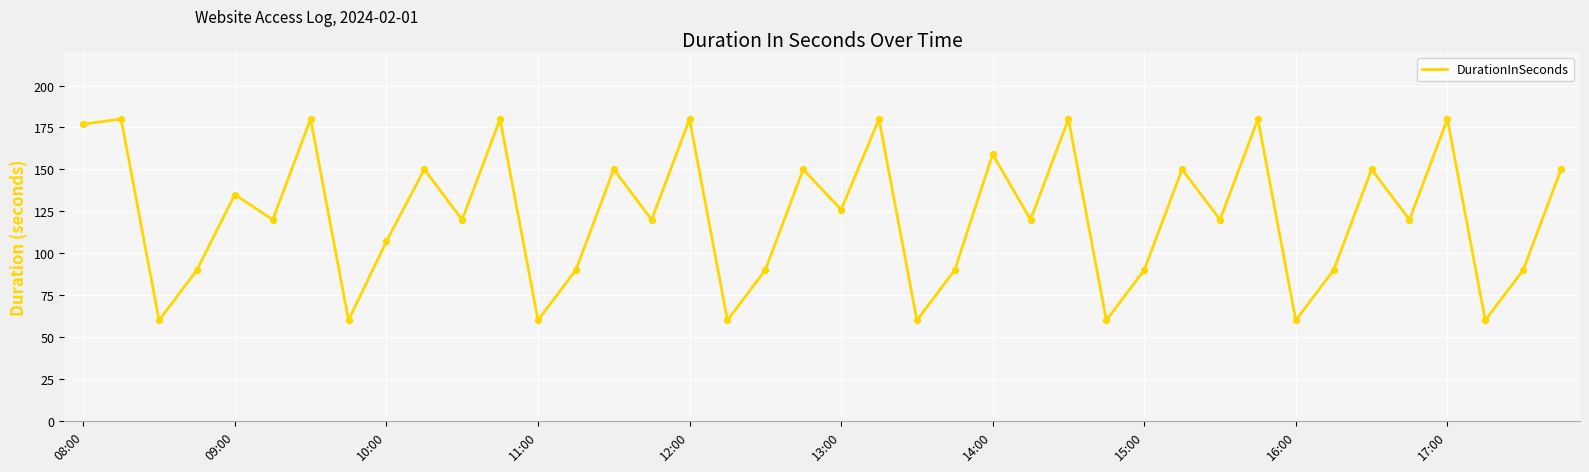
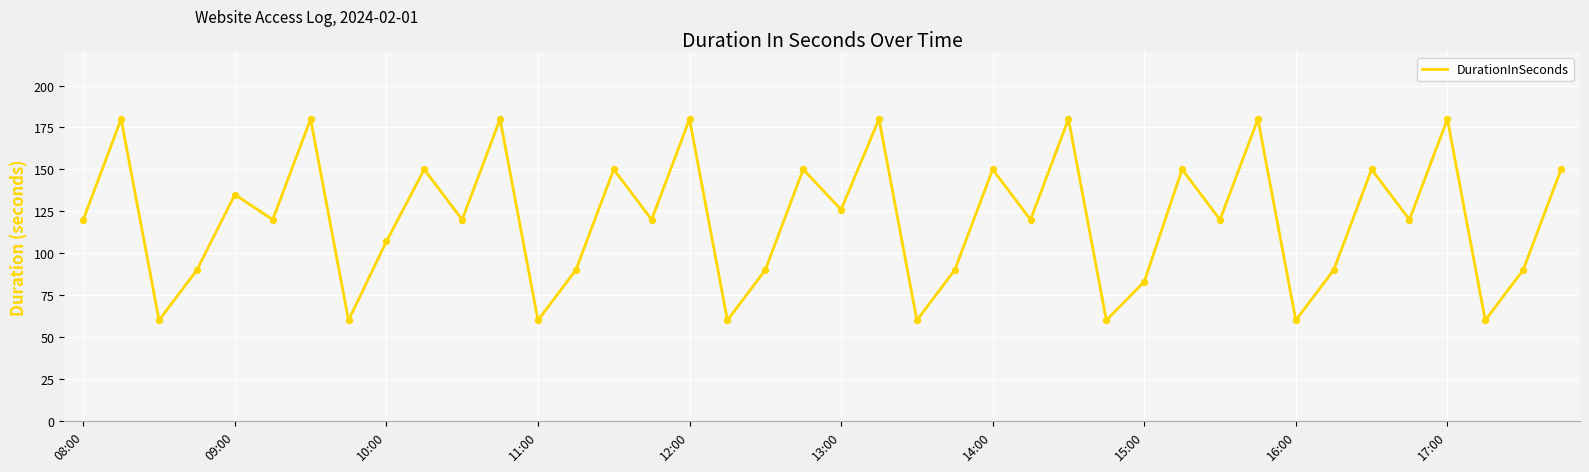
08:00: 177 -> 120
14:00: 159 -> 150
15:00: 90 -> 83
